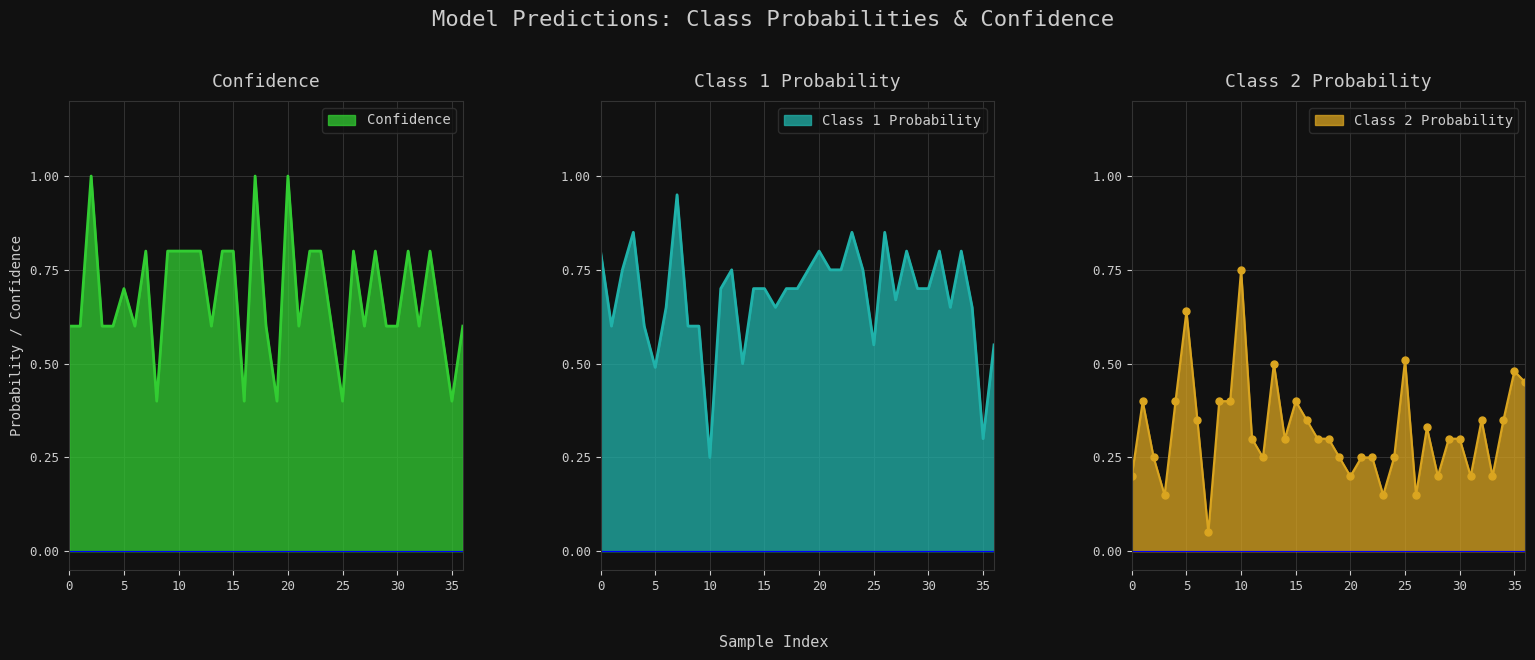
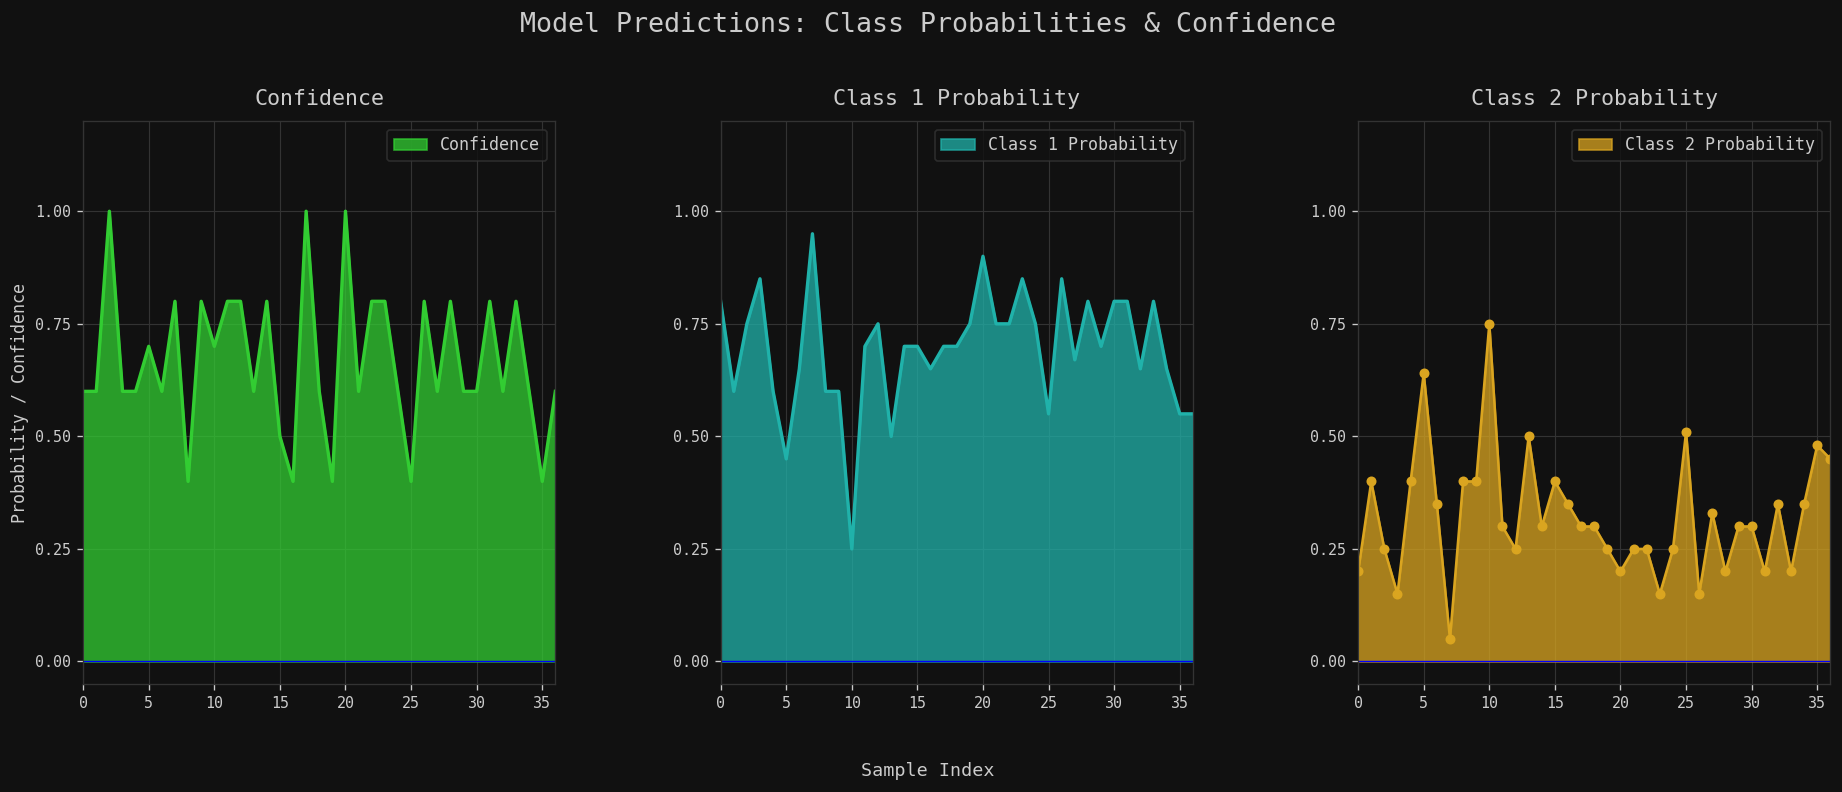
Confidence, 10: 0.8 -> 0.7
Confidence, 15: 0.8 -> 0.5
Class 1 Probability, 5: 0.49 -> 0.45
Class 1 Probability, 20: 0.8 -> 0.9
Class 1 Probability, 30: 0.7 -> 0.8
Class 1 Probability, 35: 0.30 -> 0.55
